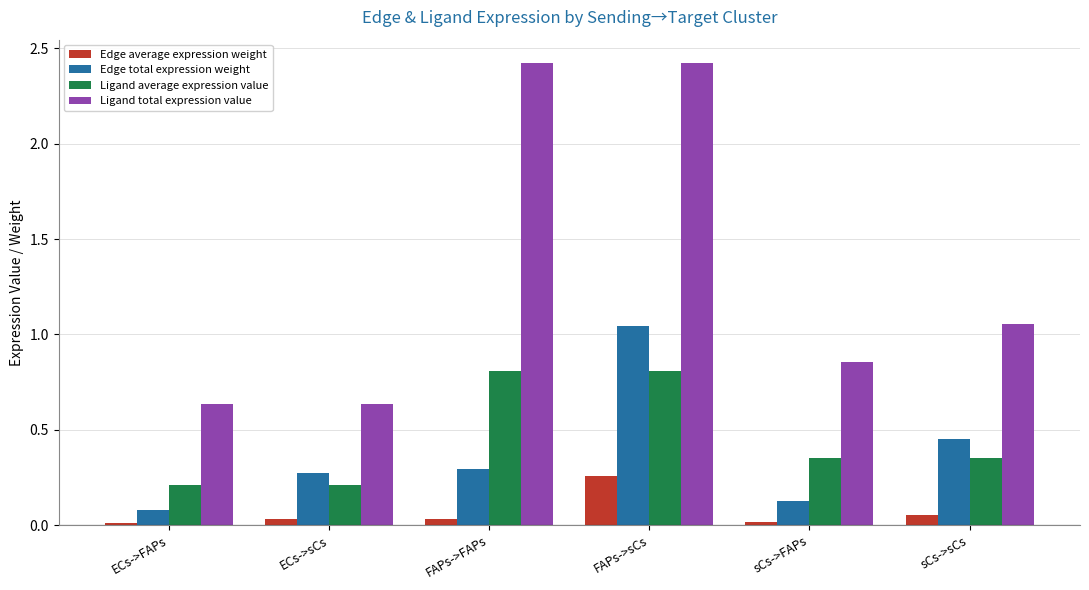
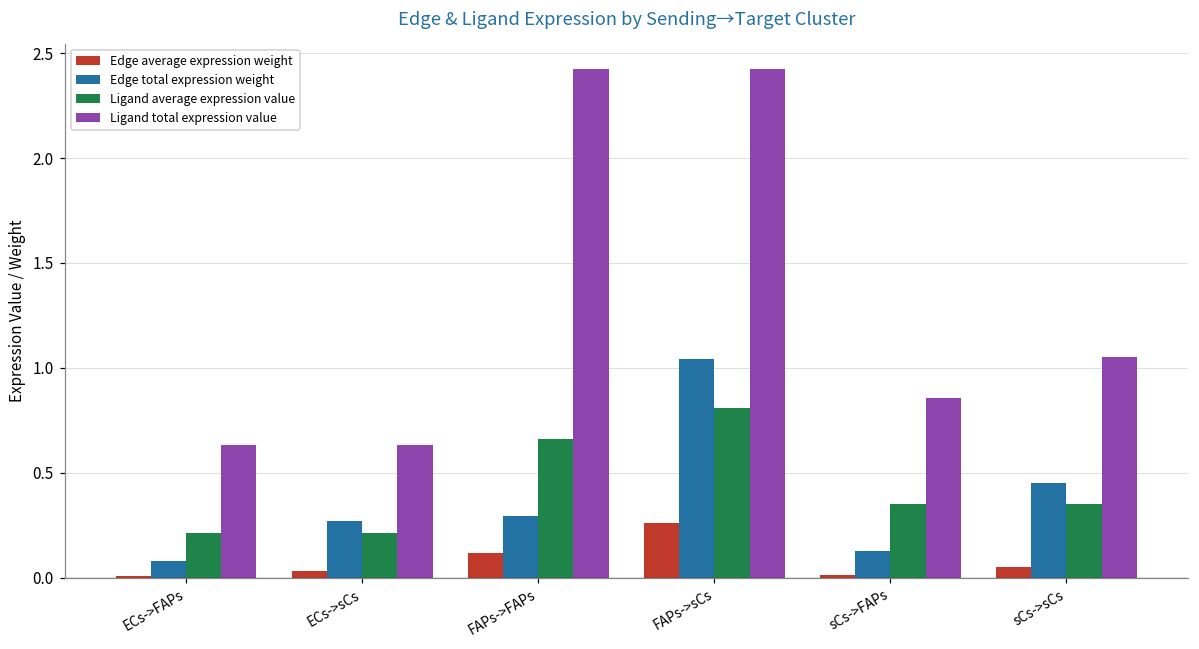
Edge average expression weight, FAPs->FAPs: 0.03 -> 0.12
Ligand average expression value, FAPs->FAPs: 0.81 -> 0.66
